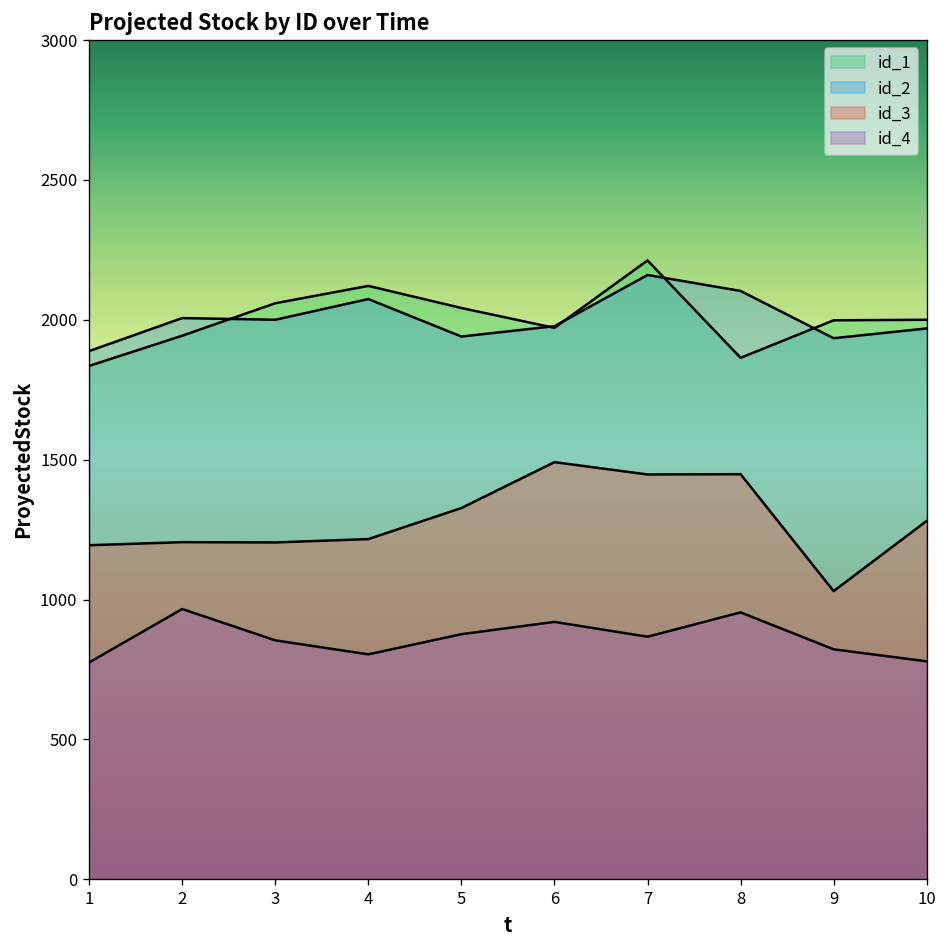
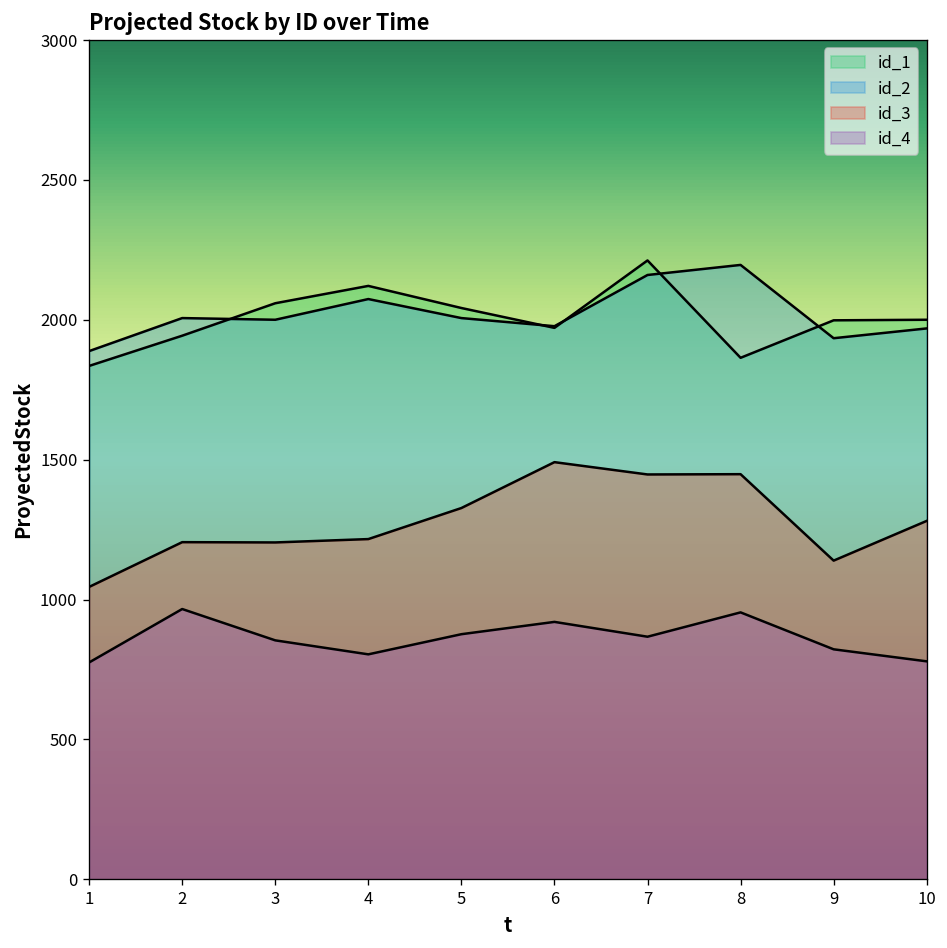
id_3, 1: 1190 -> 1050
id_2, 5: 1940 -> 2010
id_2, 8: 2100 -> 2200
id_3, 9: 1030 -> 1140
